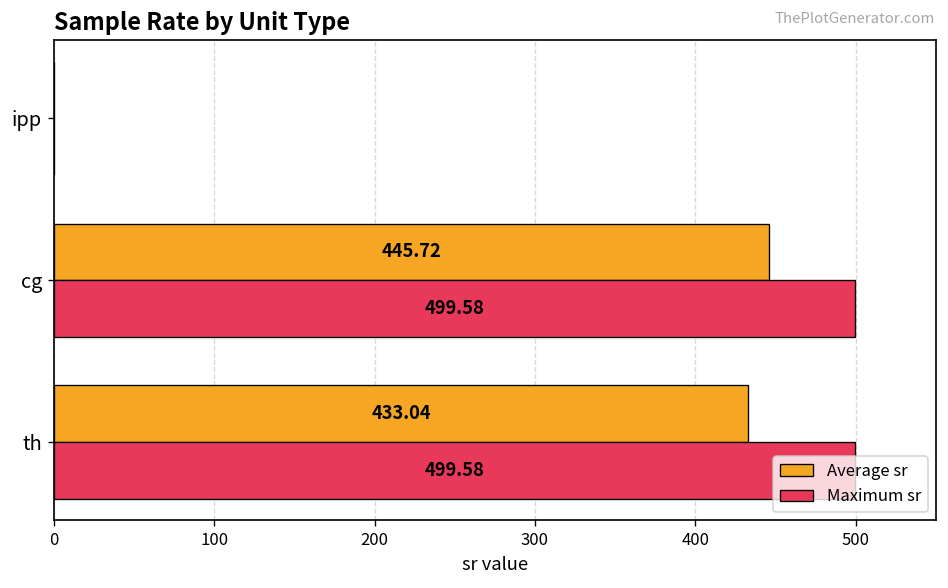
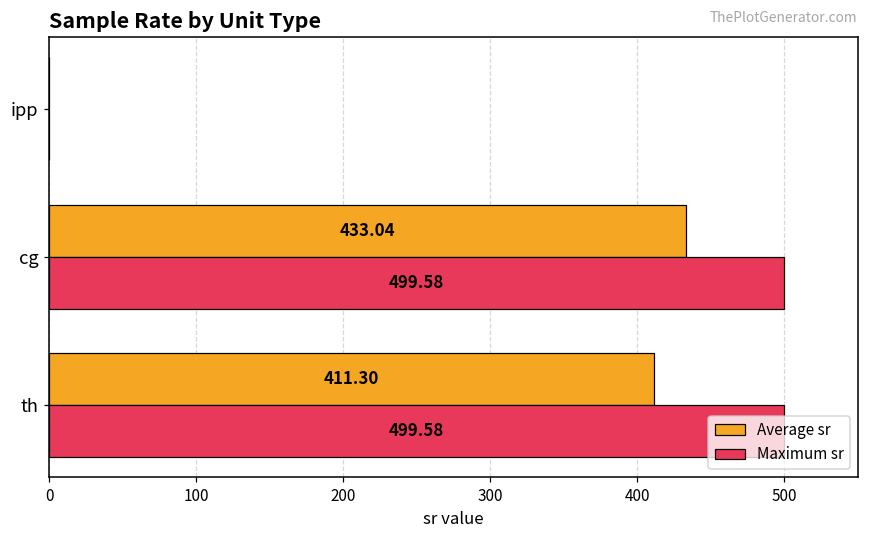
Average sr, cg: 445.72 -> 433.04
Average sr, th: 433.04 -> 411.30
